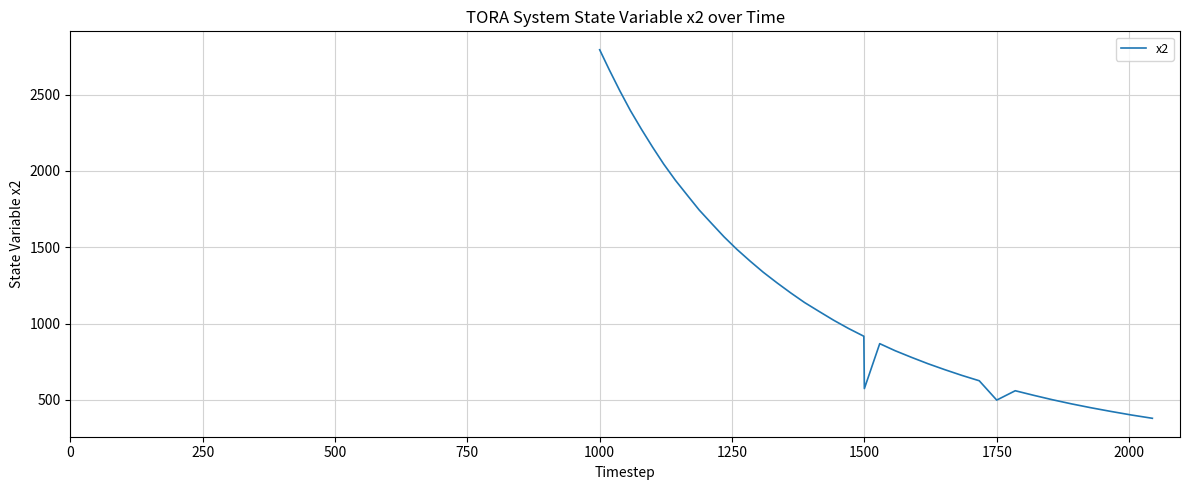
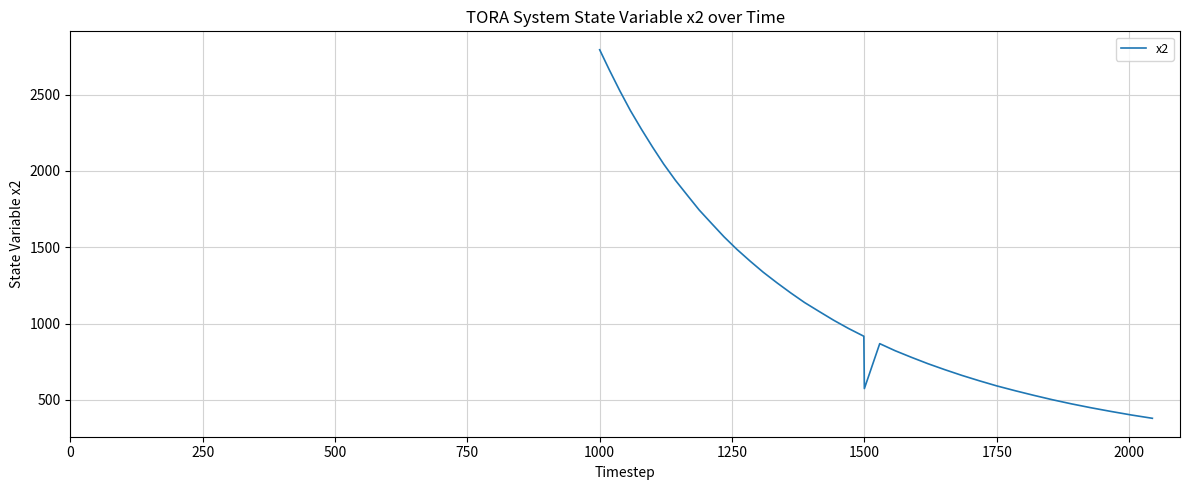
1750: 500 -> 590
